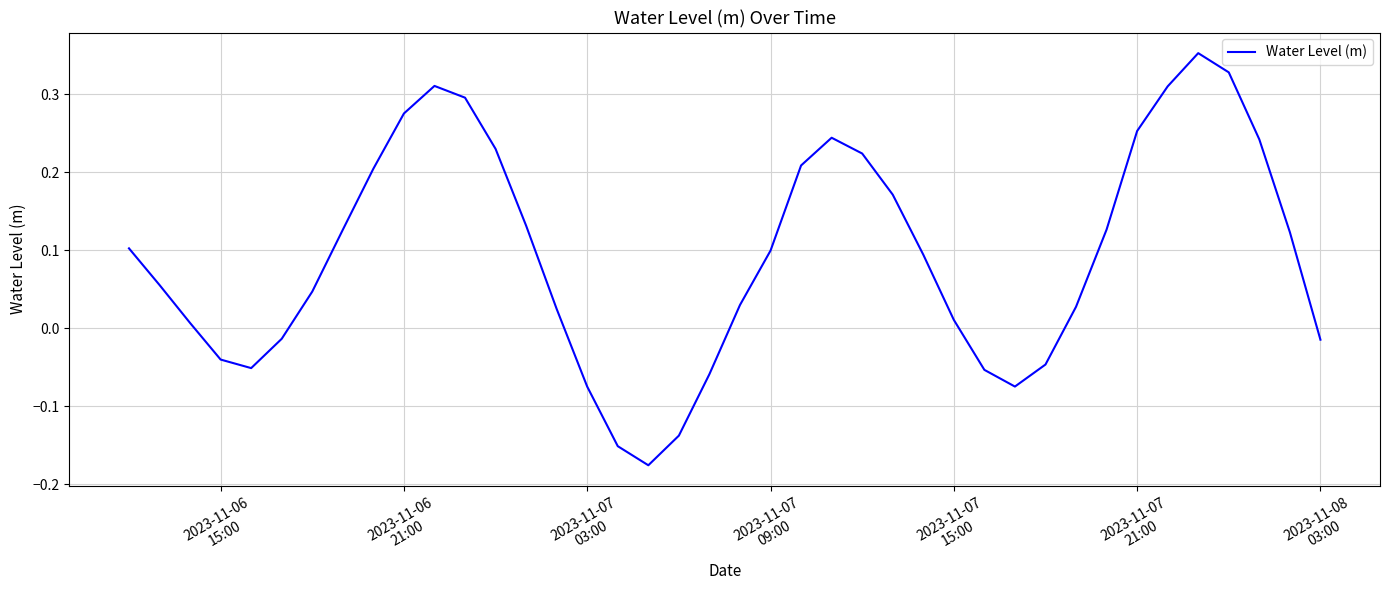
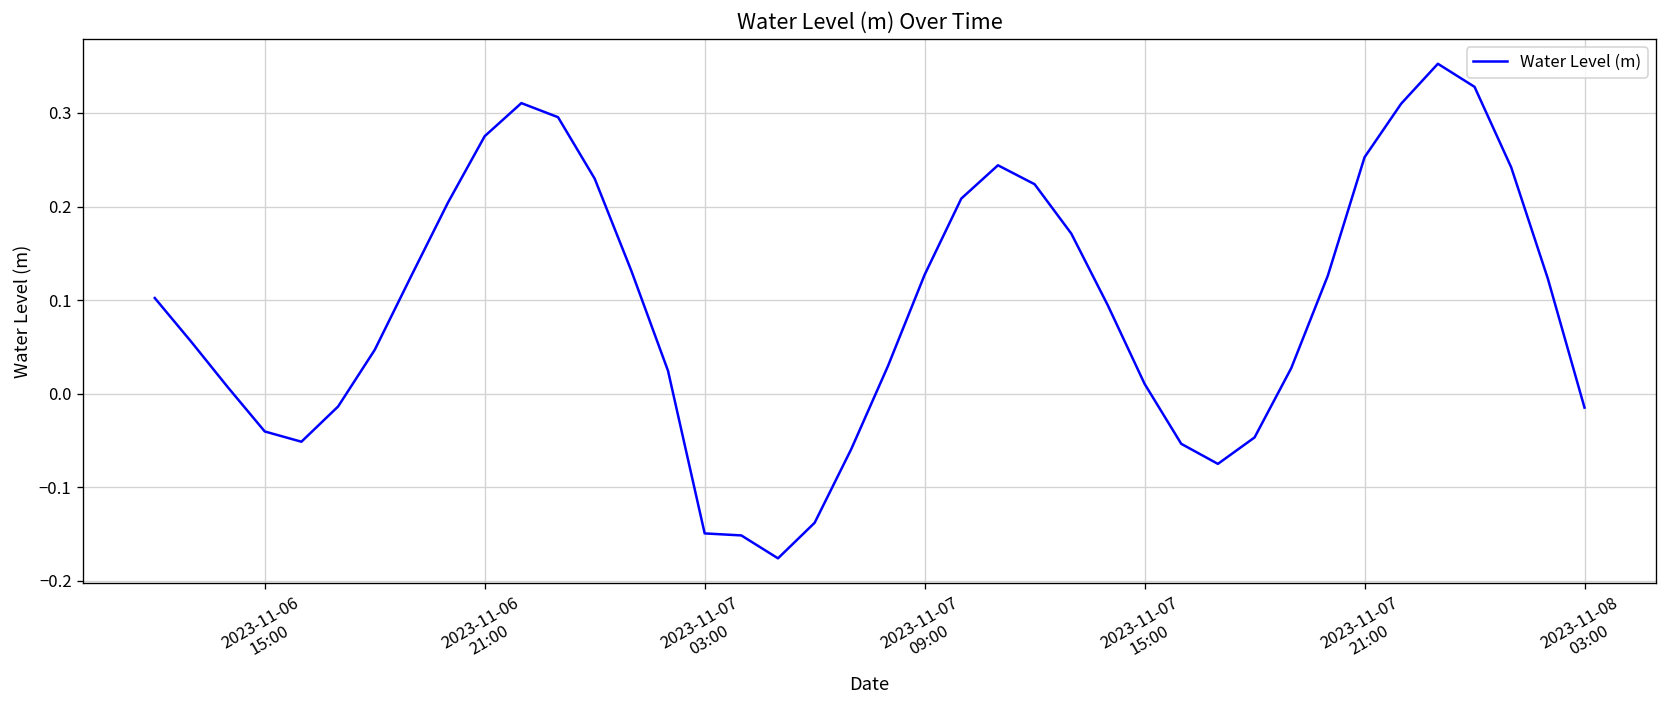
2023-11-07 03:00: -0.08 -> -0.15
2023-11-07 09:00: 0.10 -> 0.13
